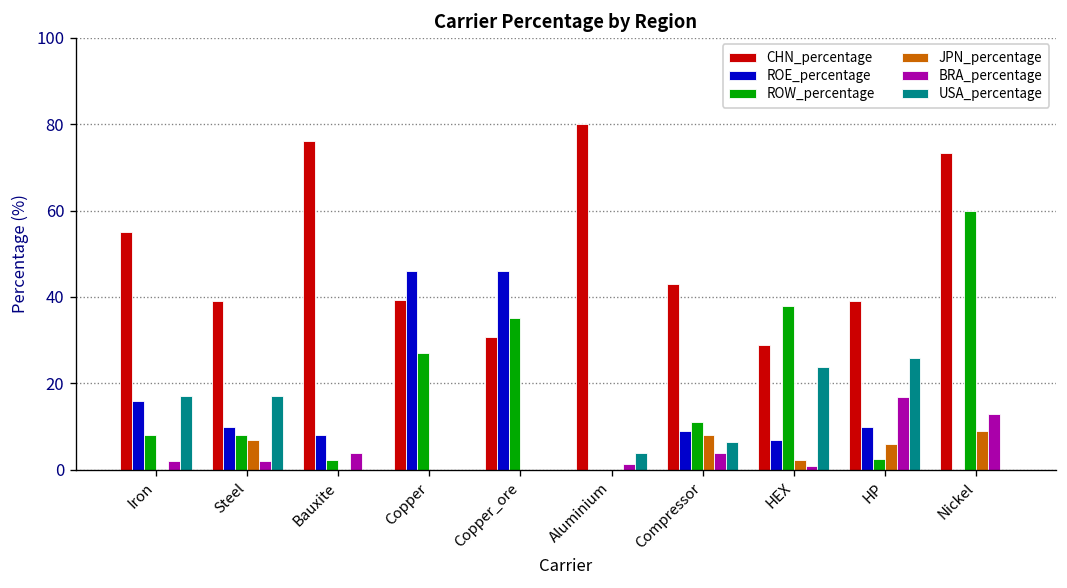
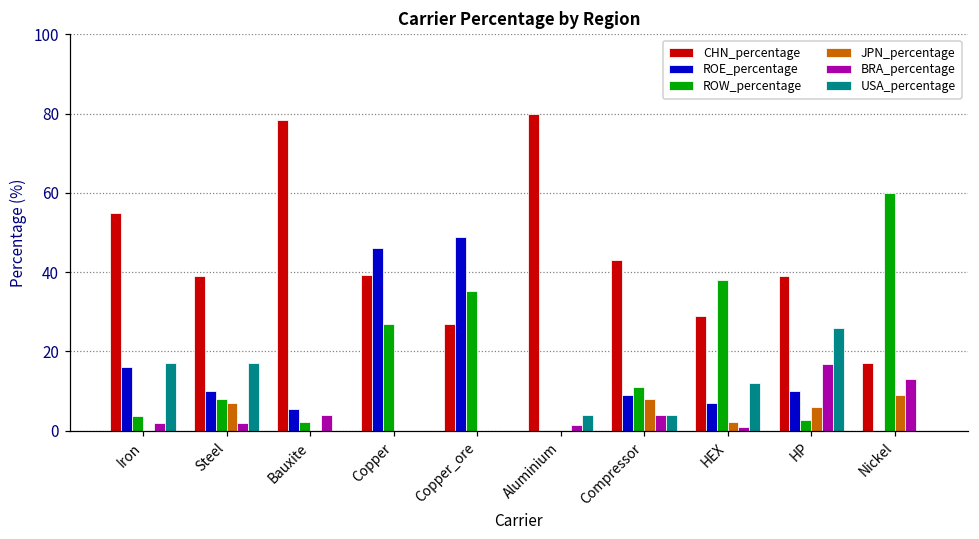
ROW_percentage, Iron: 8 -> 4
CHN_percentage, Bauxite: 76 -> 79
ROE_percentage, Bauxite: 8 -> 6
CHN_percentage, Copper_ore: 31 -> 27
ROE_percentage, Copper_ore: 46 -> 49
USA_percentage, Compressor: 7 -> 4
USA_percentage, HEX: 24 -> 12
CHN_percentage, Nickel: 73 -> 17
